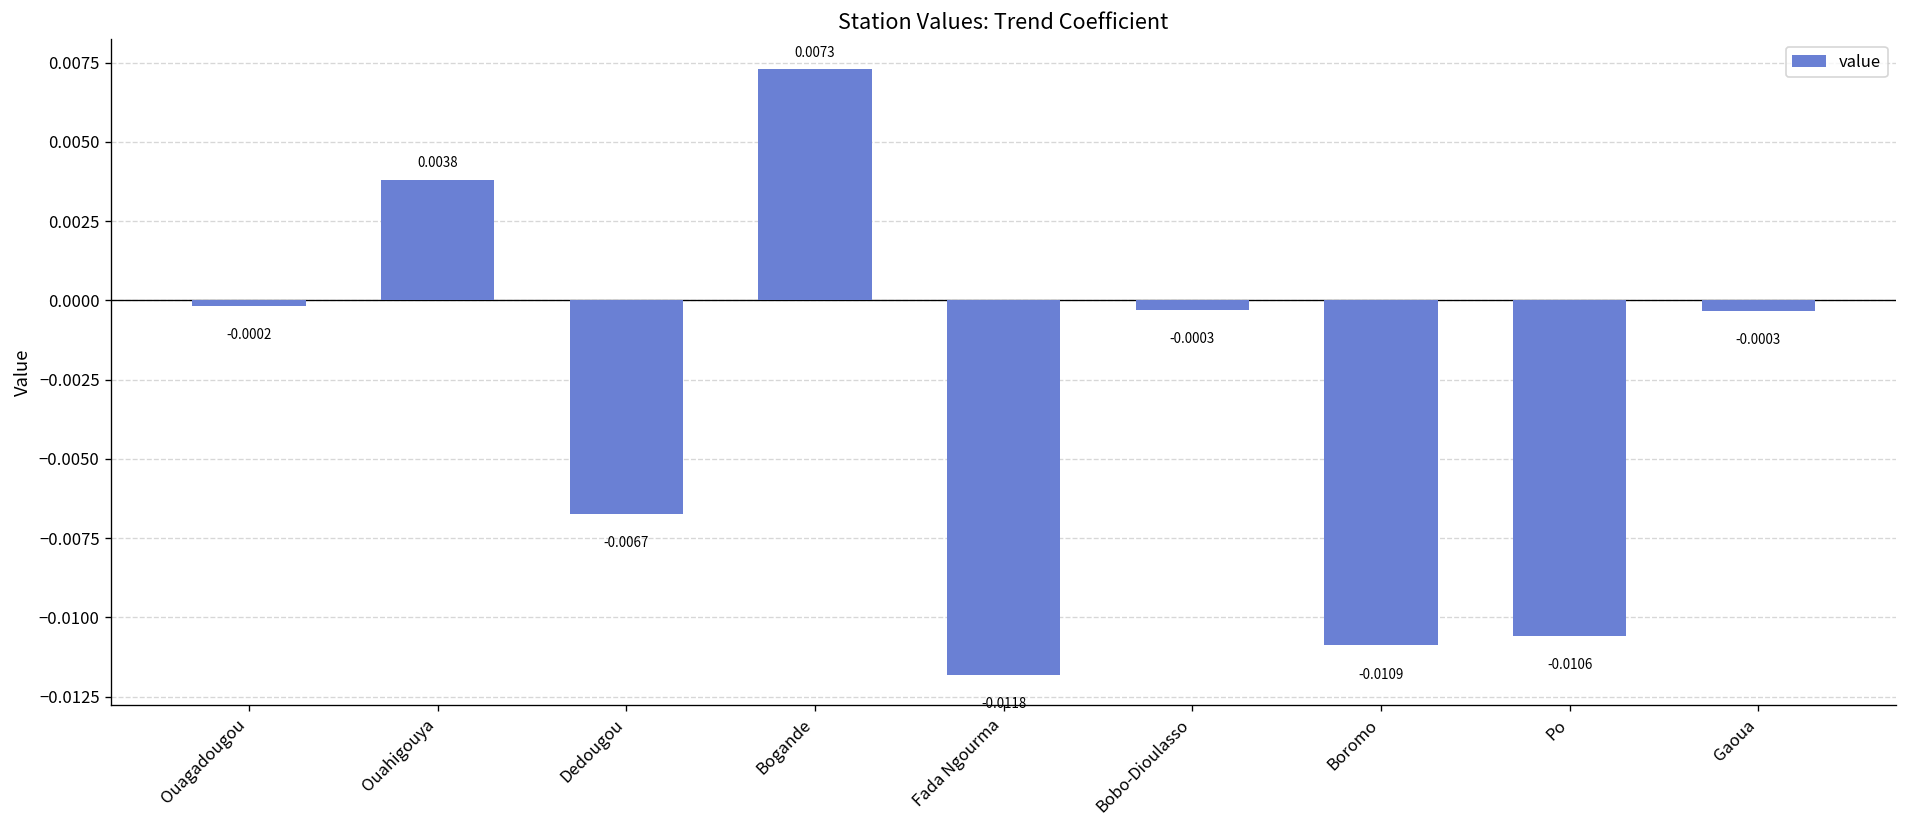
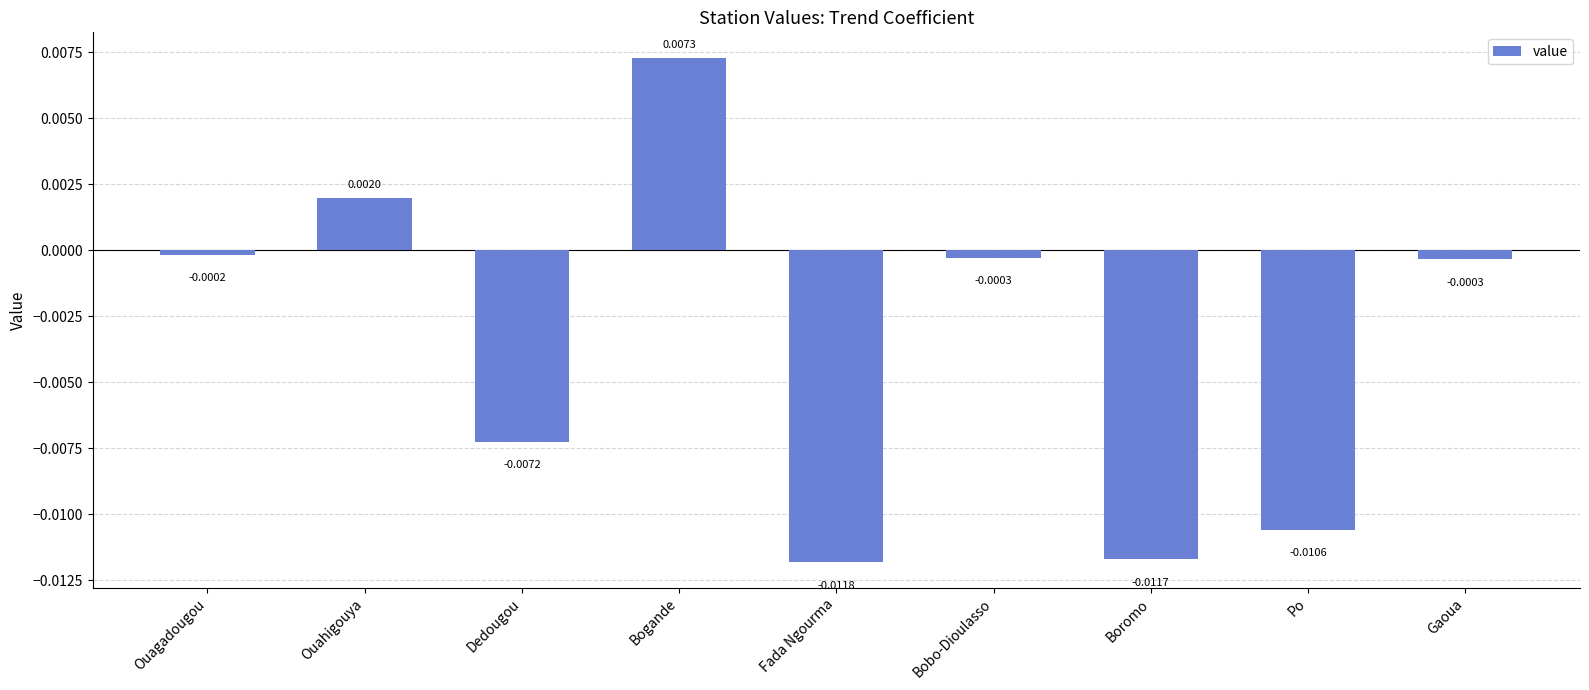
Ouahigouya: 0.0038 -> 0.0020
Dedougou: -0.0067 -> -0.0072
Boromo: -0.0109 -> -0.0117
